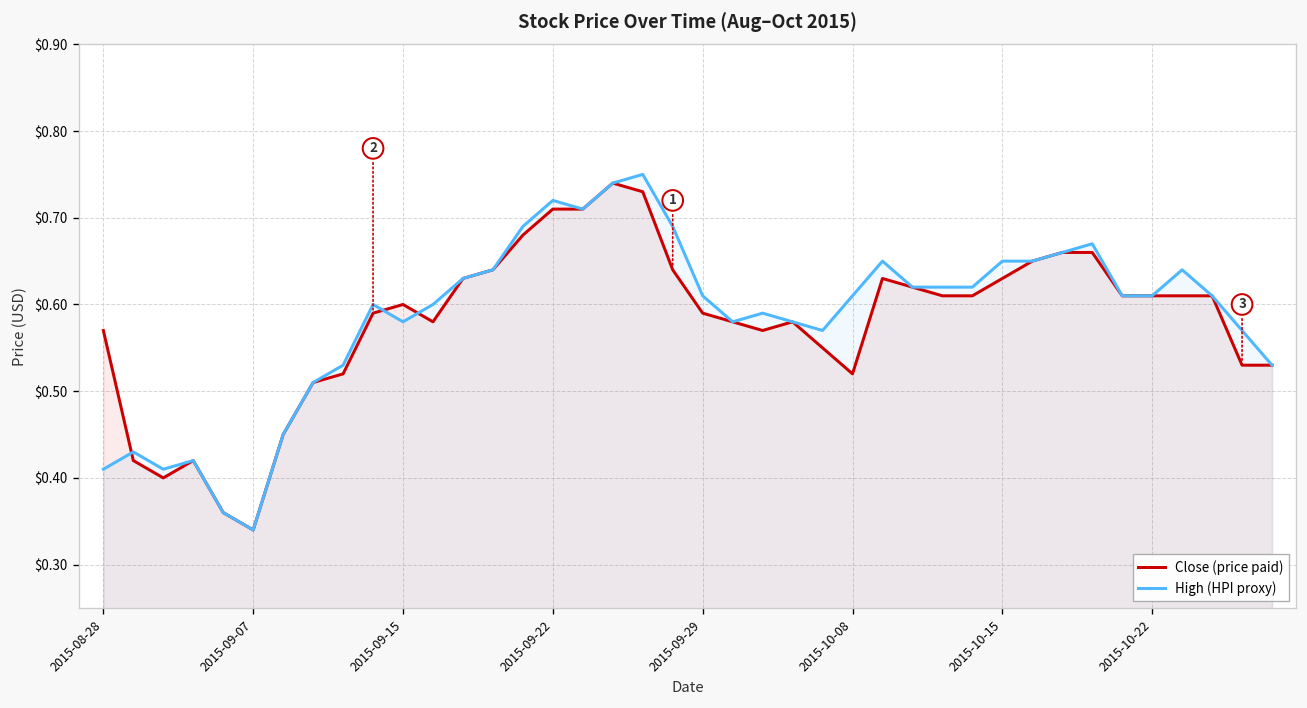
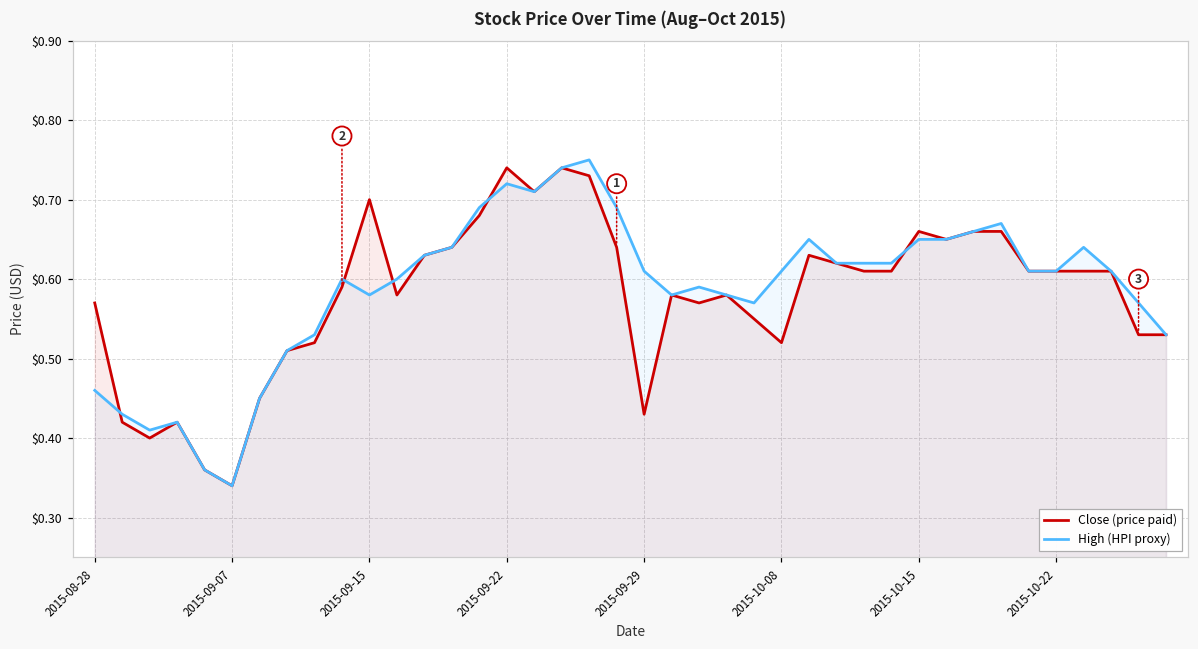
High (HPI proxy), 2015-08-28: $0.41 -> $0.46
Close (price paid), 2015-09-15: $0.6 -> $0.7
Close (price paid), 2015-09-22: $0.71 -> $0.74
Close (price paid), 2015-09-29: $0.59 -> $0.43
Close (price paid), 2015-10-15: $0.63 -> $0.66
